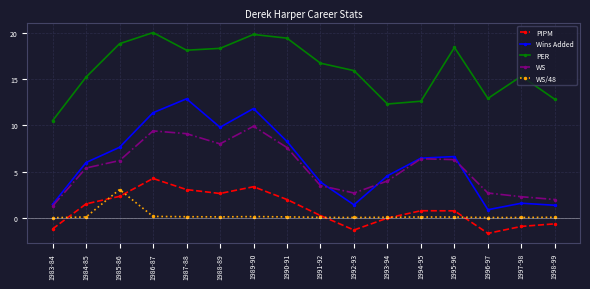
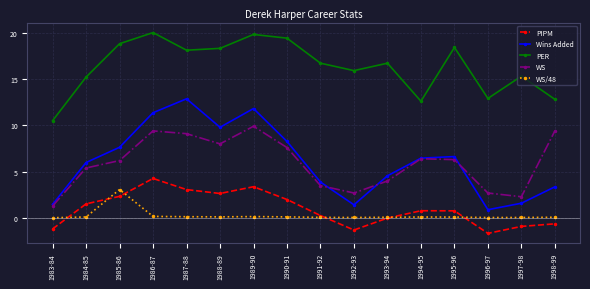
PER, 1993-94: 12 -> 17
Wins Added, 1998-99: 1 -> 3
WS, 1998-99: 2 -> 9
